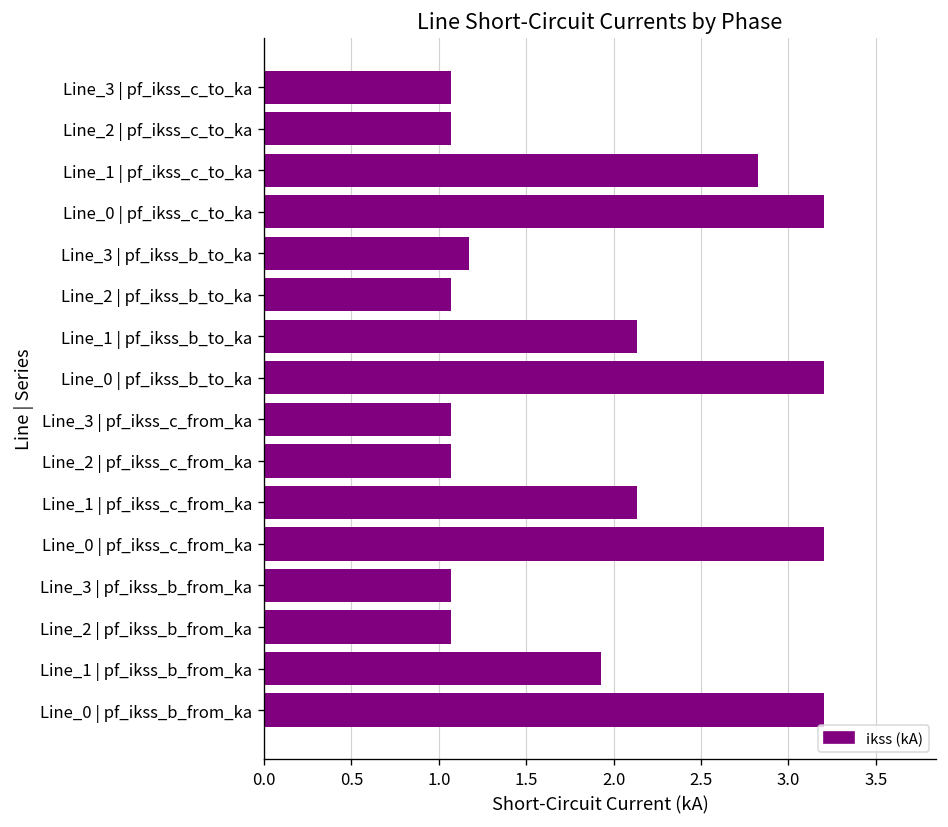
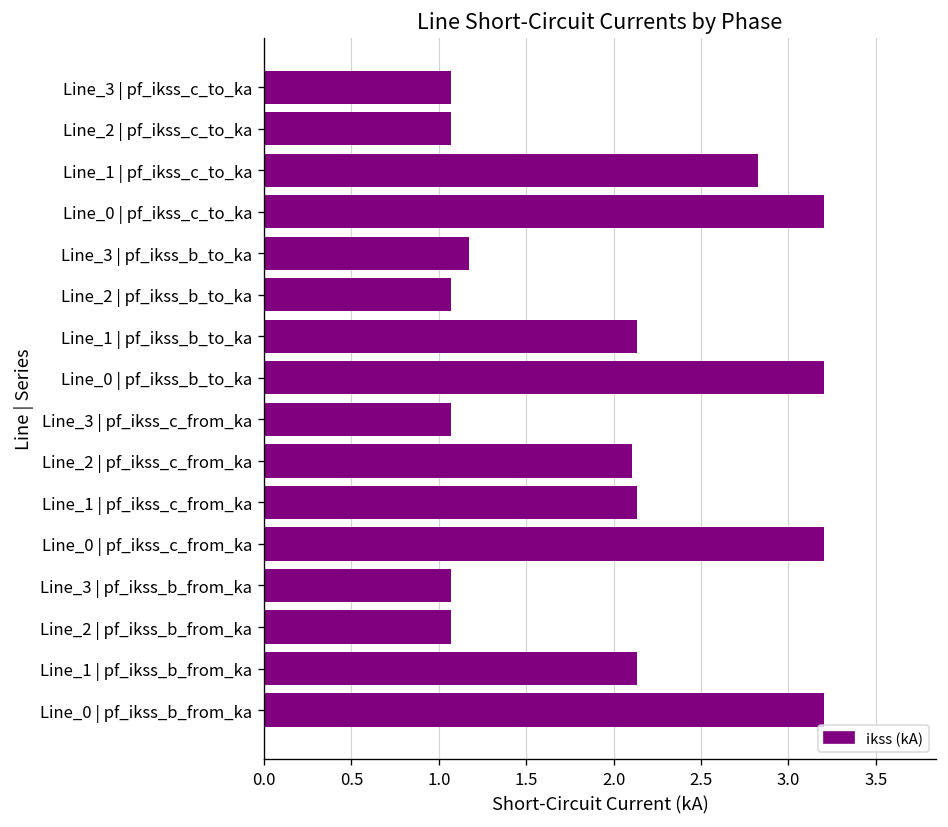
Line_2 | pf_ikss_c_from_ka: 1.07 -> 2.11
Line_1 | pf_ikss_b_from_ka: 1.93 -> 2.14
